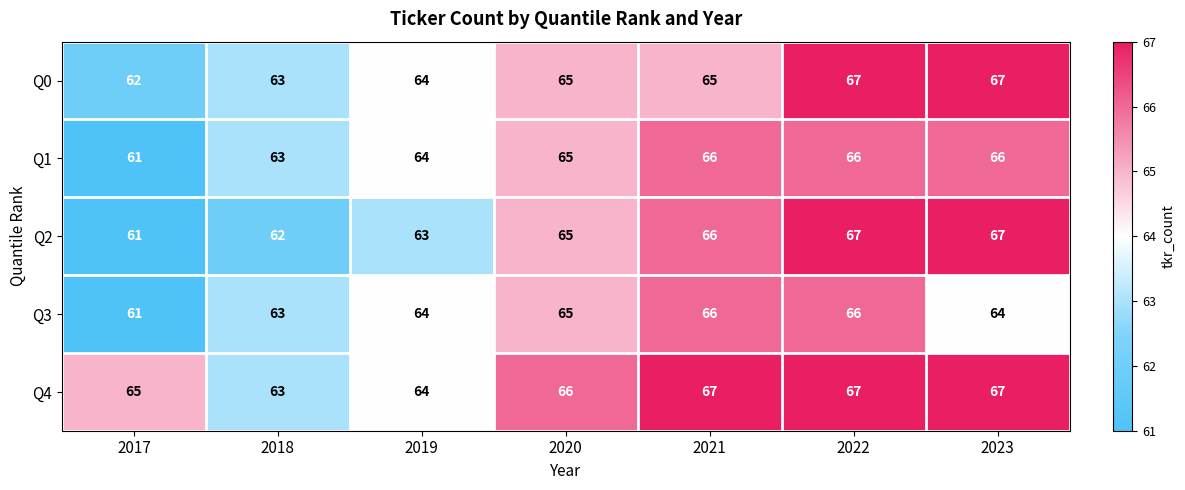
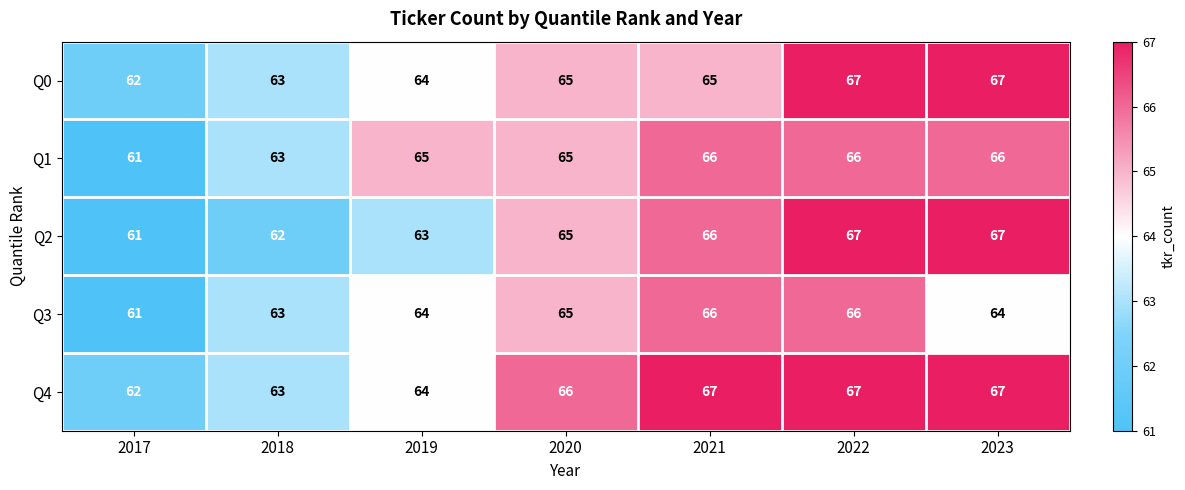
Q1, 2019: 64 -> 65
Q4, 2017: 65 -> 62
